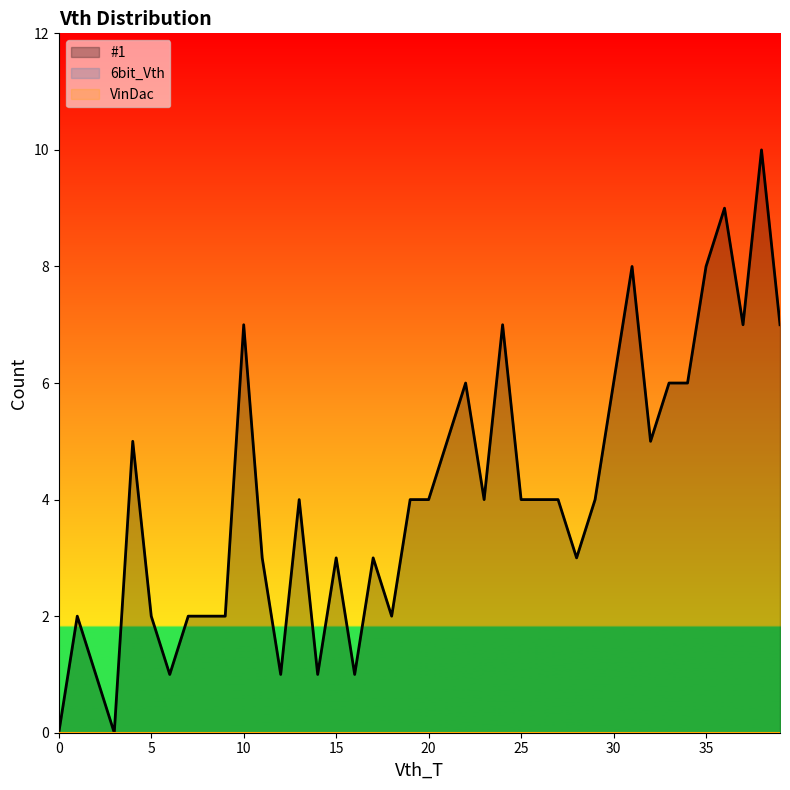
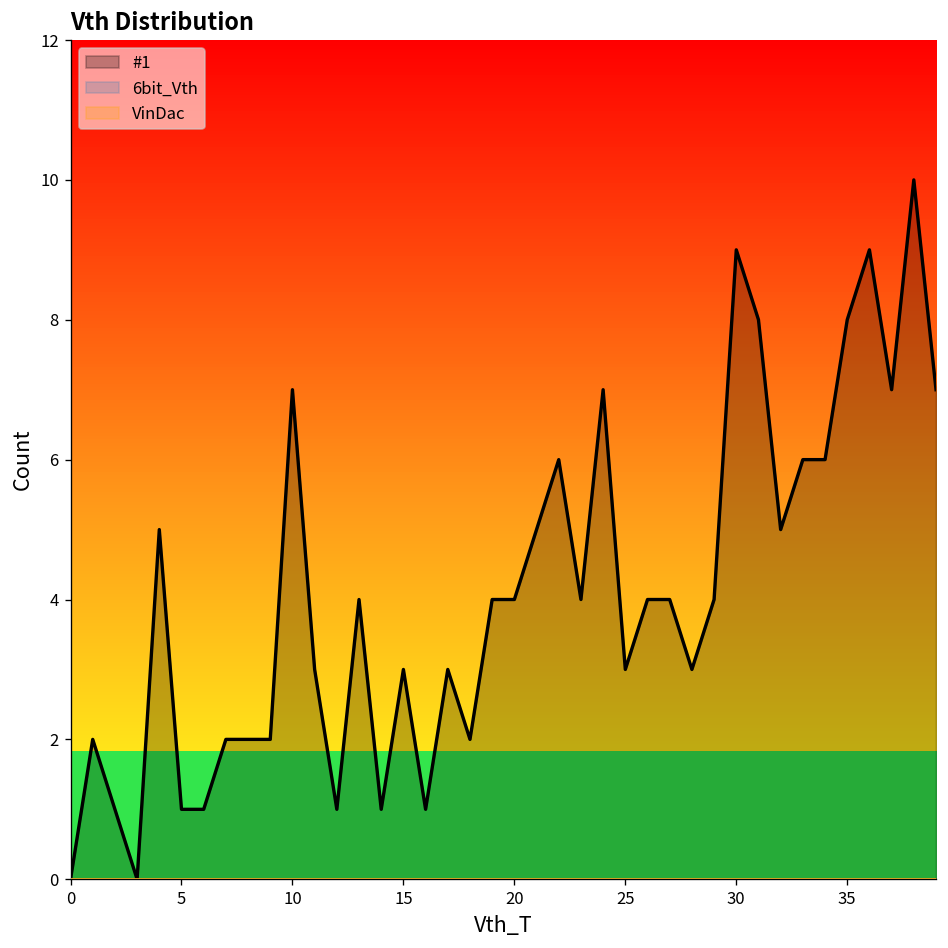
#1, 5: 2 -> 1
#1, 25: 4 -> 3
#1, 30: 6 -> 9
